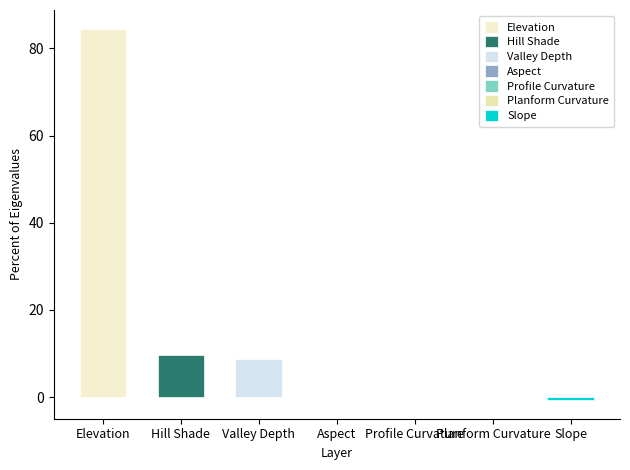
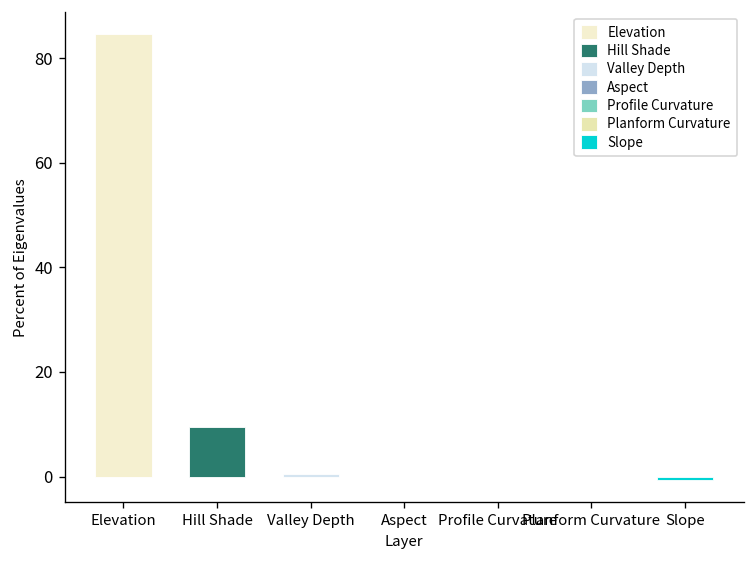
Valley Depth: 9 -> 0
